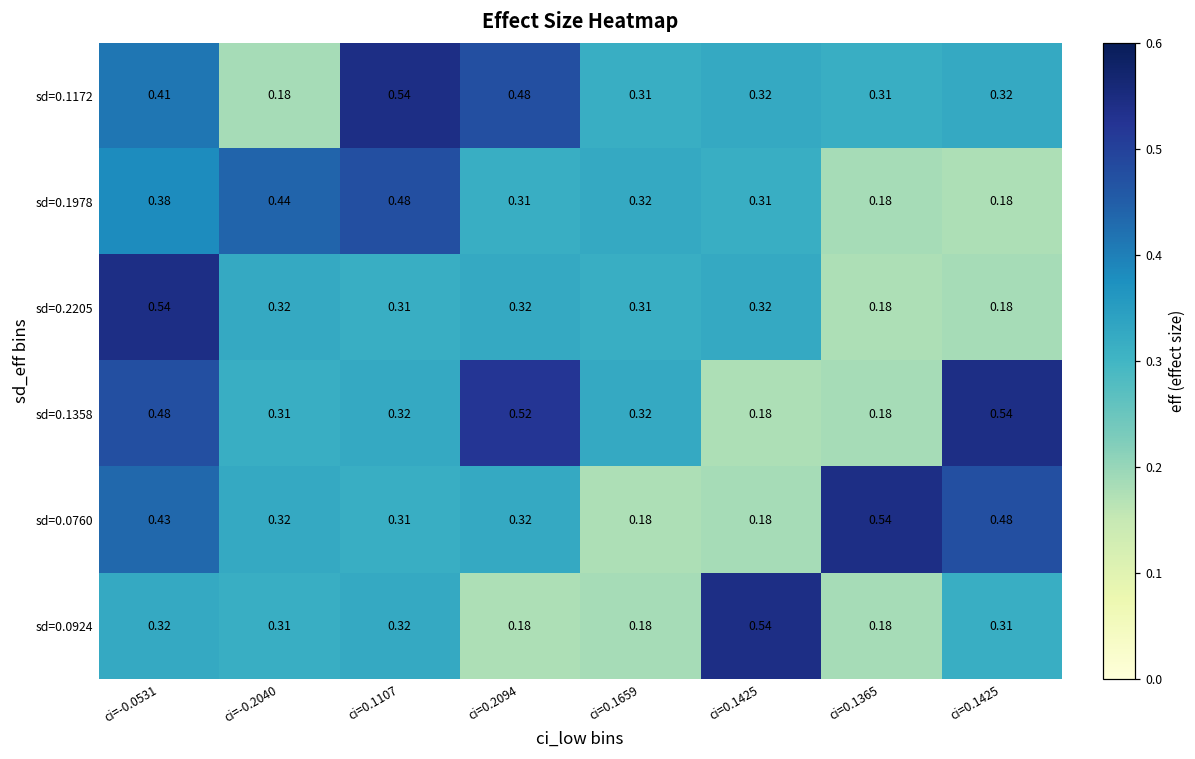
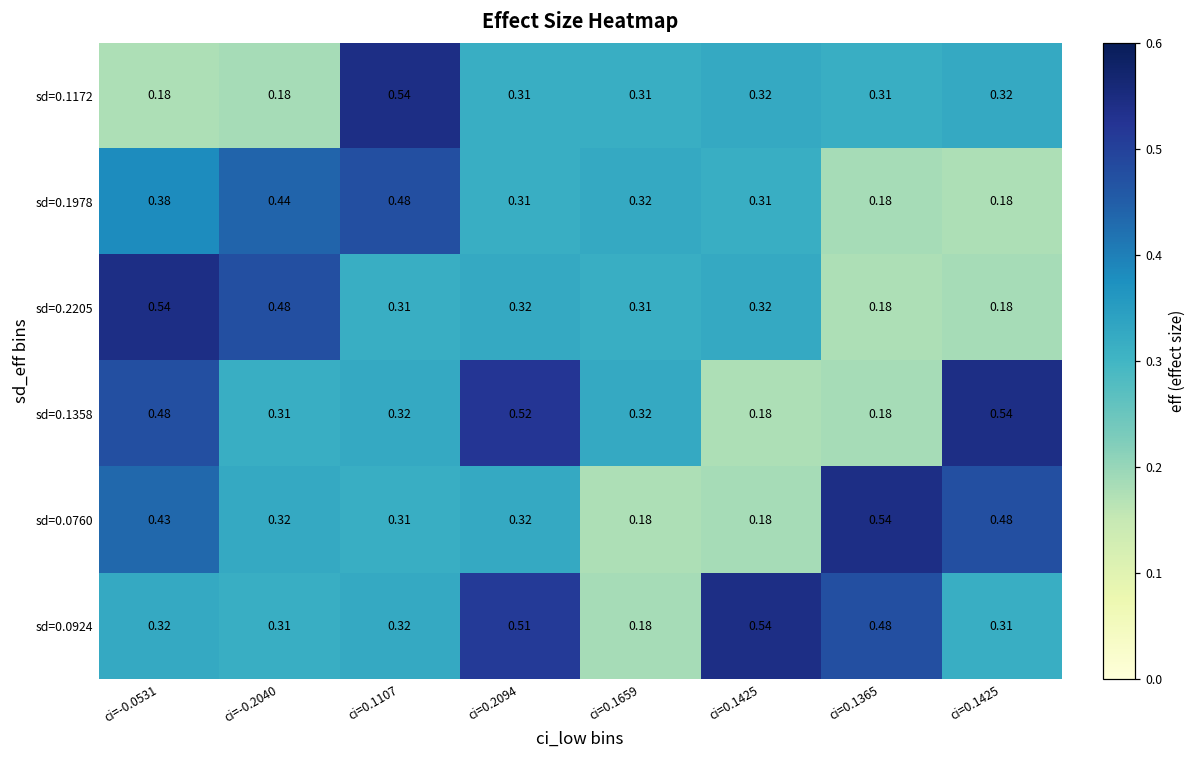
sd=0.1172, ci=-0.0531: 0.41 -> 0.18
sd=0.1172, ci=0.2094: 0.48 -> 0.31
sd=0.2205, ci=-0.2040: 0.32 -> 0.48
sd=0.0924, ci=0.2094: 0.18 -> 0.51
sd=0.0924, ci=0.1365: 0.18 -> 0.48
